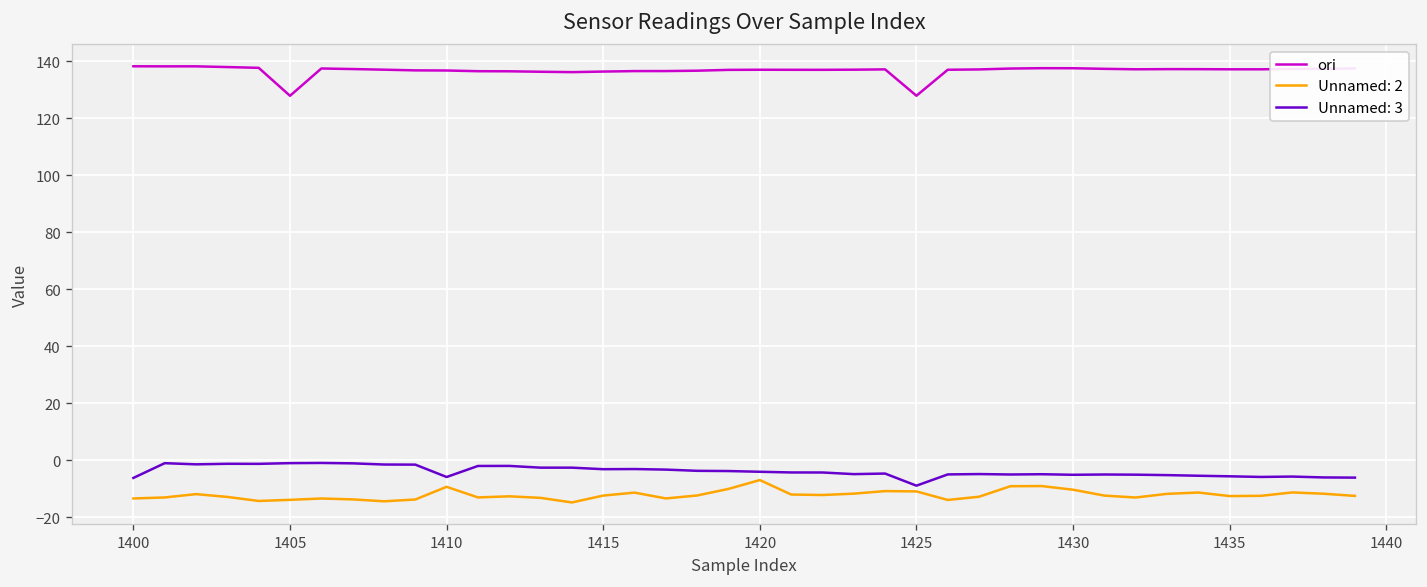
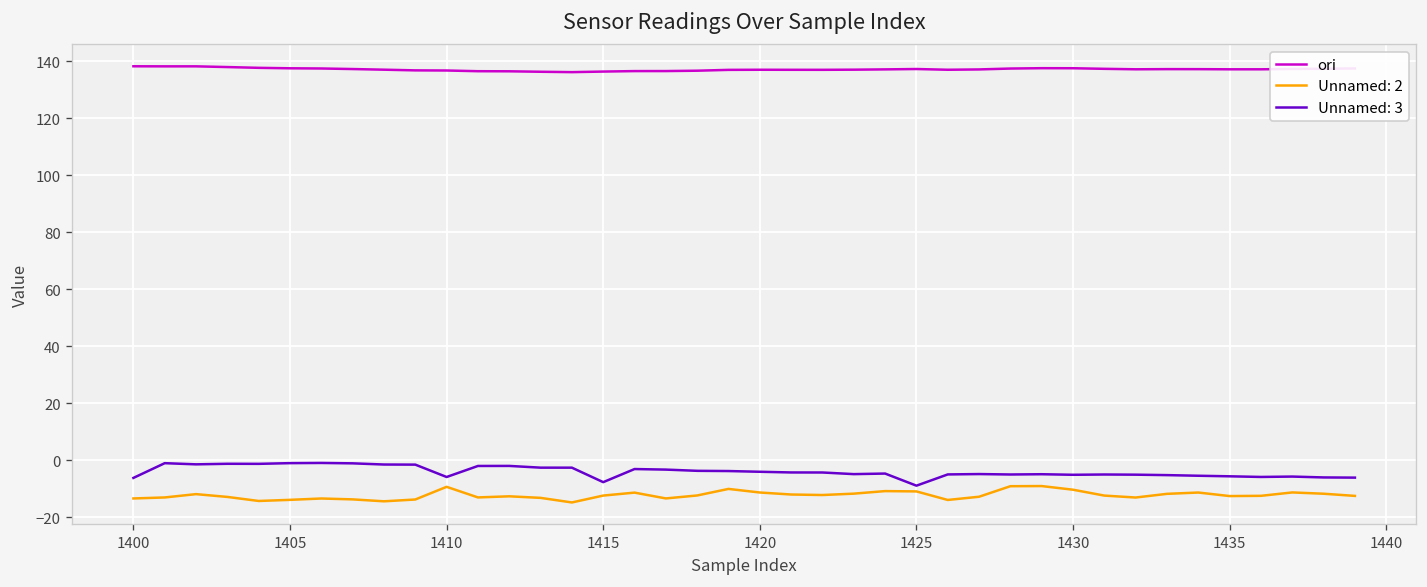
ori, 1405: 128 -> 137
Unnamed: 3, 1415: -3 -> -8
Unnamed: 2, 1420: -7 -> -11
ori, 1425: 128 -> 137
